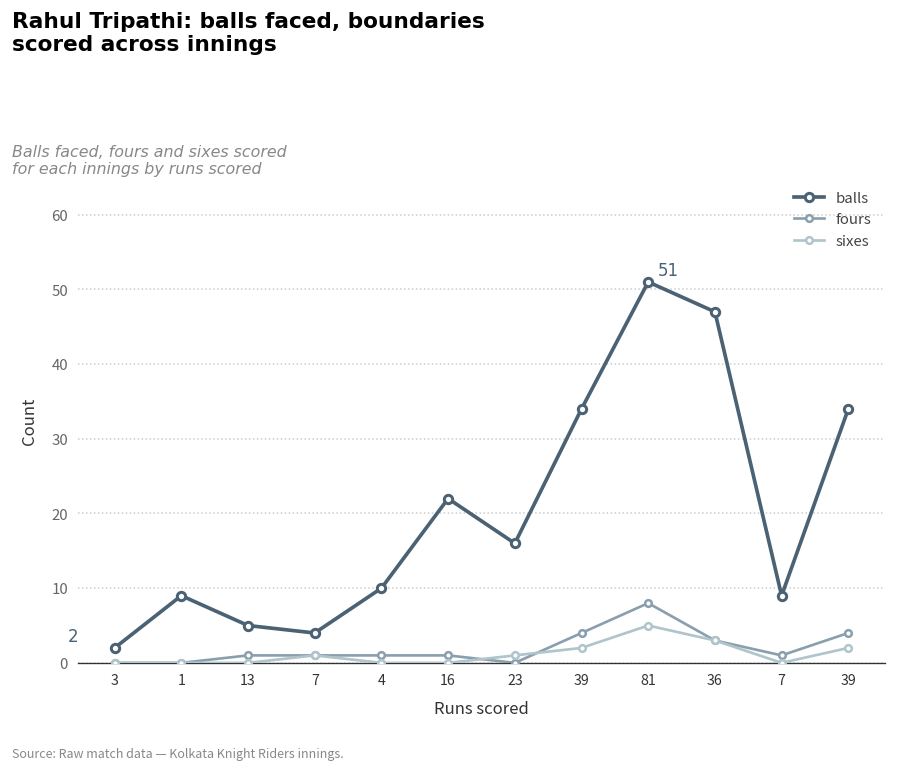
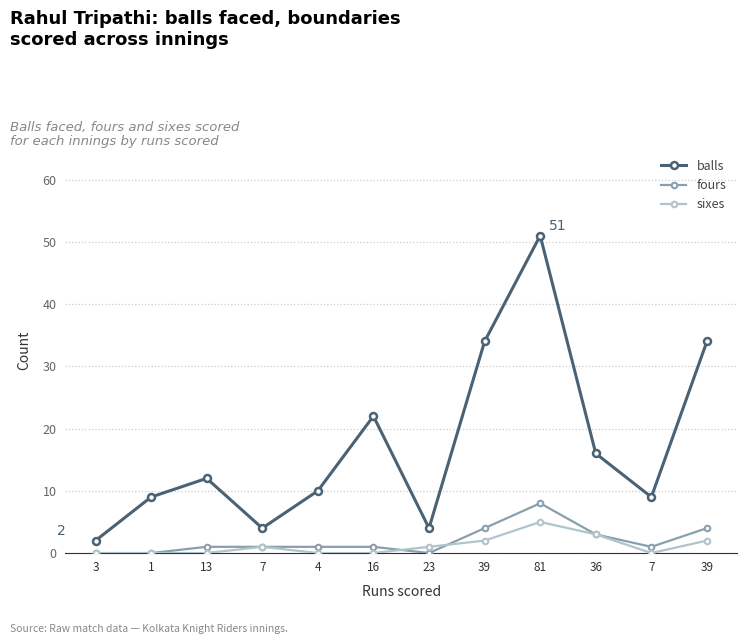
balls, 13: 5 -> 12
balls, 23: 16 -> 4
balls, 36: 47 -> 16
